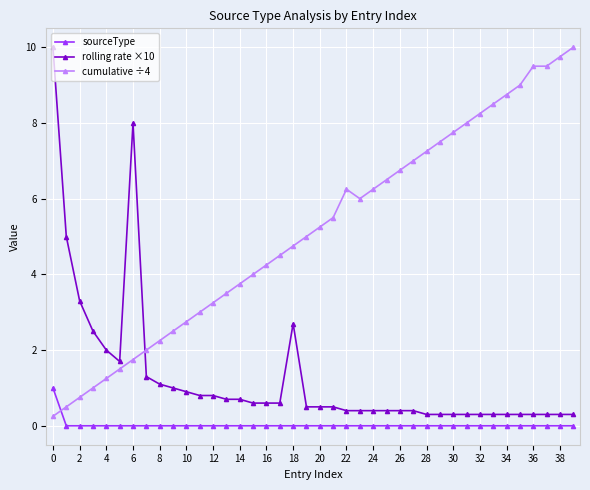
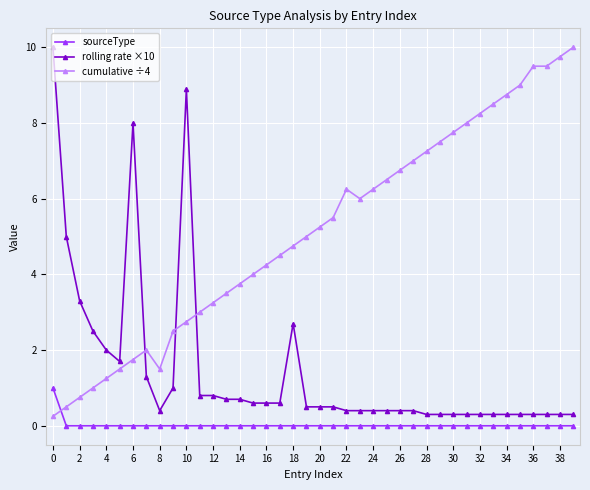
rolling rate ×10, 8: 1.1 -> 0.4
cumulative ÷4, 8: 2.3 -> 1.5
rolling rate ×10, 10: 0.9 -> 8.9
